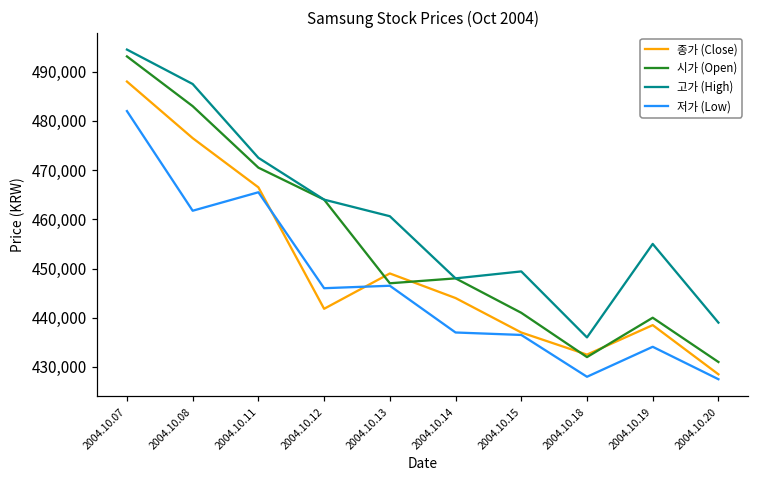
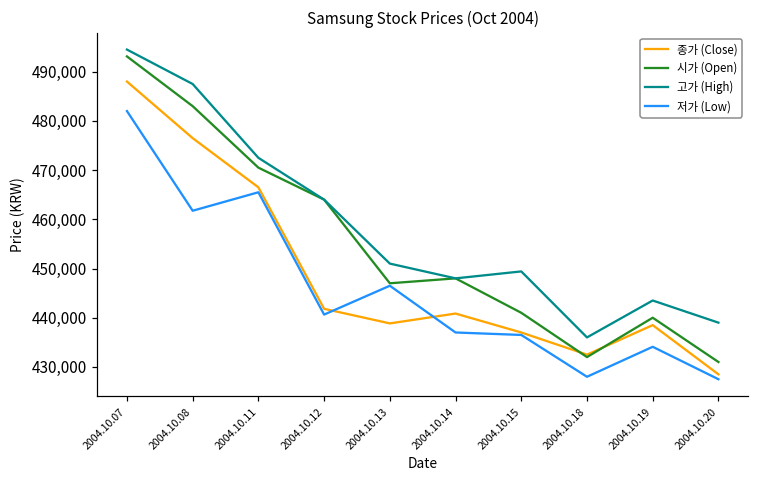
저가 (Low), 2004.10.12: 446,000 -> 441,000
종가 (Close), 2004.10.13: 449,000 -> 439,000
고가 (High), 2004.10.13: 461,000 -> 451,000
종가 (Close), 2004.10.14: 444,000 -> 441,000
고가 (High), 2004.10.19: 455,000 -> 444,000
